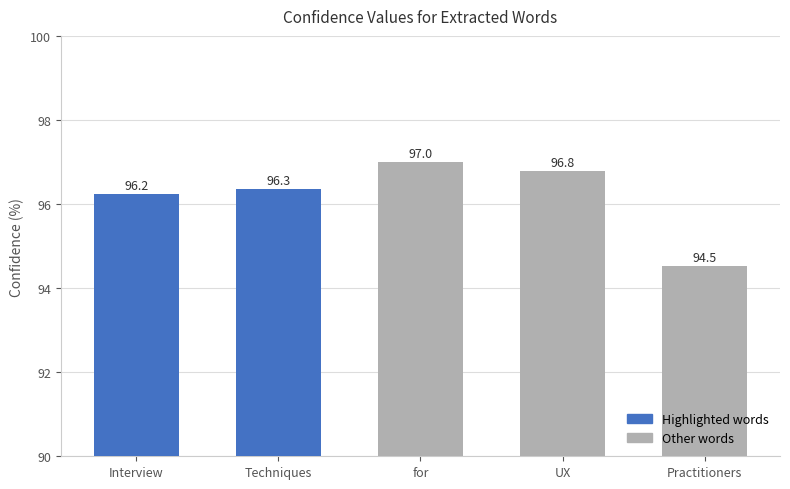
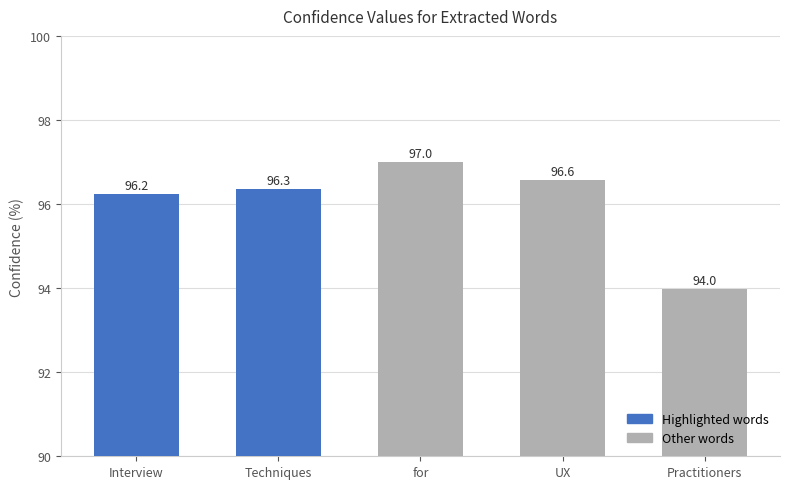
UX: 96.8 -> 96.6
Practitioners: 94.5 -> 94.0
